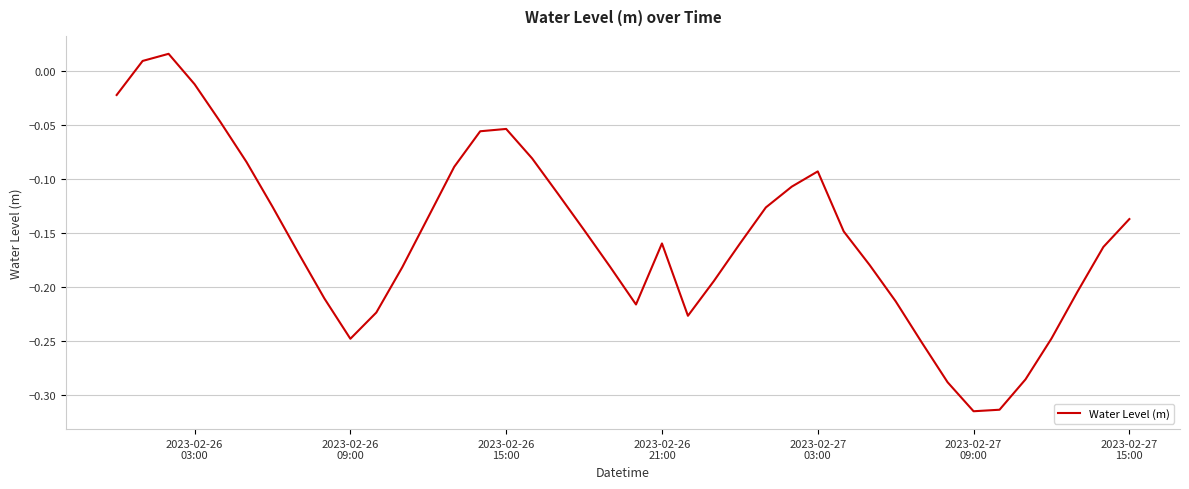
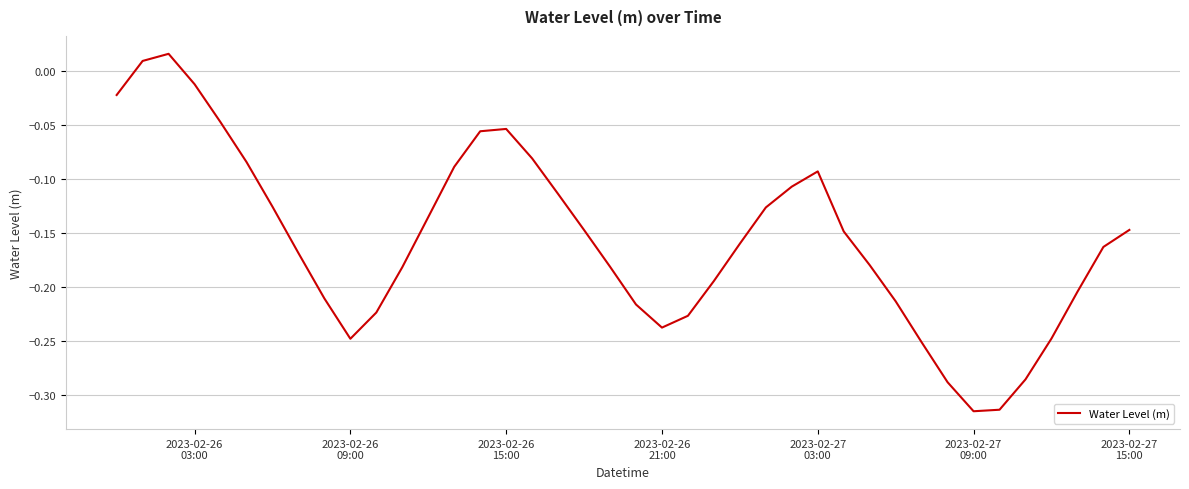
2023-02-26 21:00: -0.160 -> -0.238
2023-02-27 15:00: -0.137 -> -0.147
